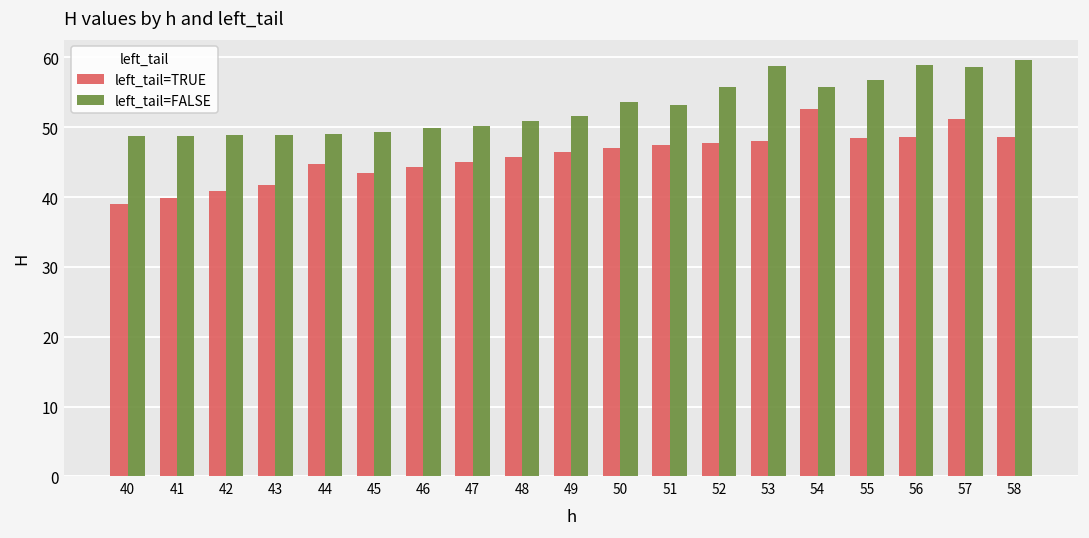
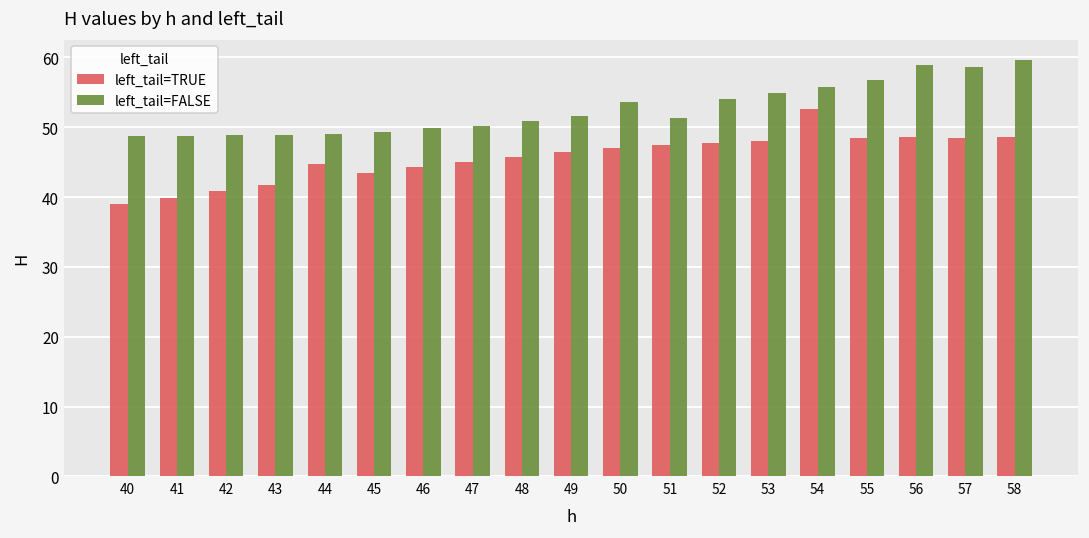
left_tail=FALSE, 51: 53 -> 51
left_tail=FALSE, 52: 56 -> 54
left_tail=FALSE, 53: 59 -> 55
left_tail=TRUE, 57: 51 -> 49
